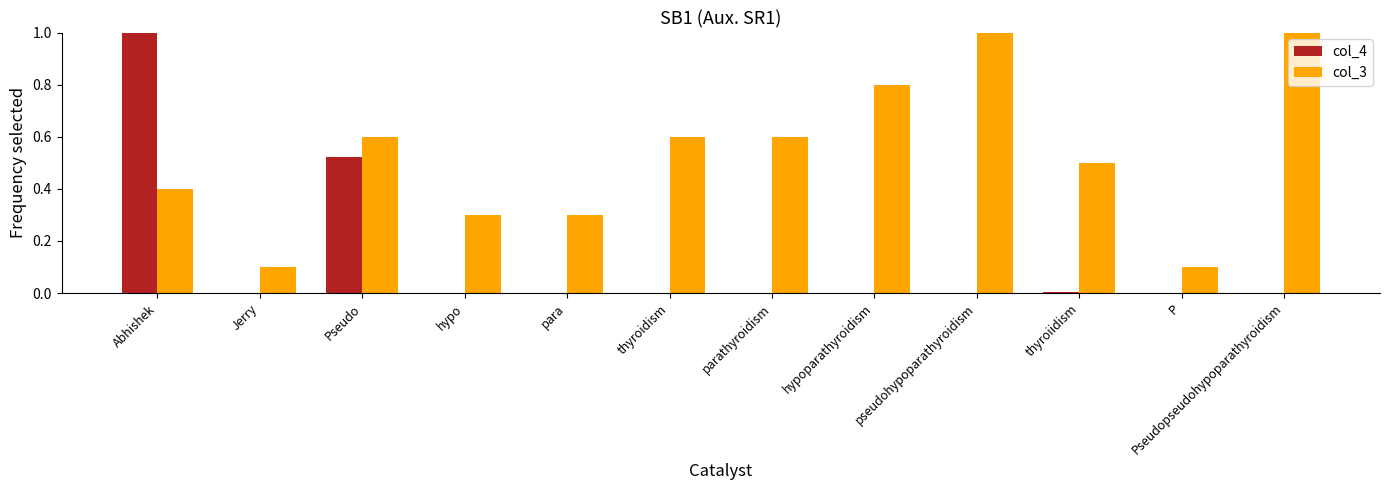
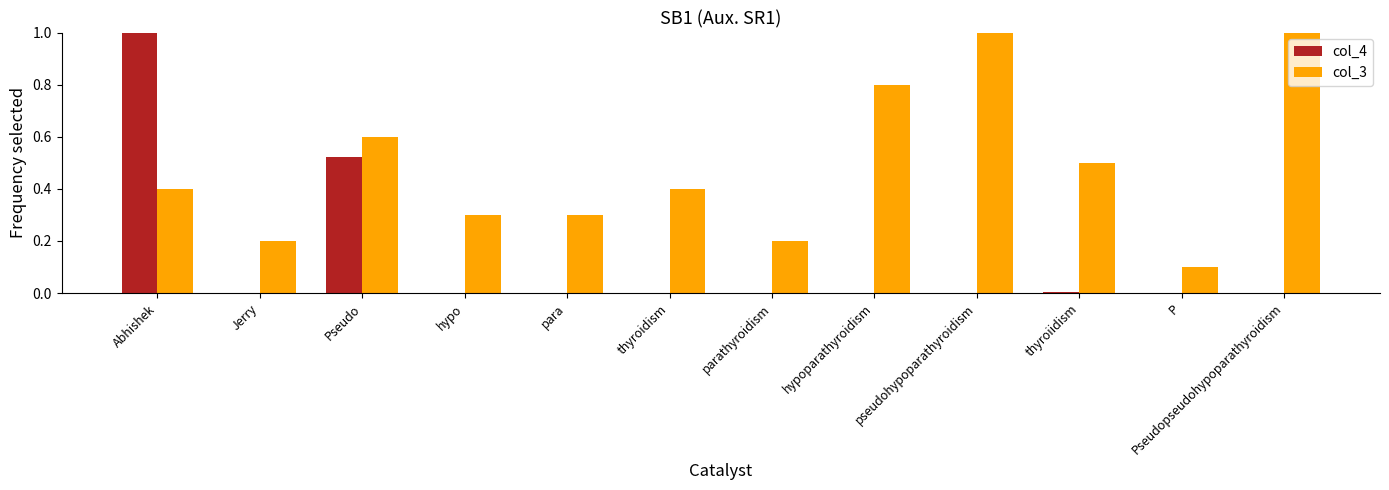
col_3, Jerry: 0.10 -> 0.20
col_3, thyroidism: 0.60 -> 0.40
col_3, parathyroidism: 0.60 -> 0.20
